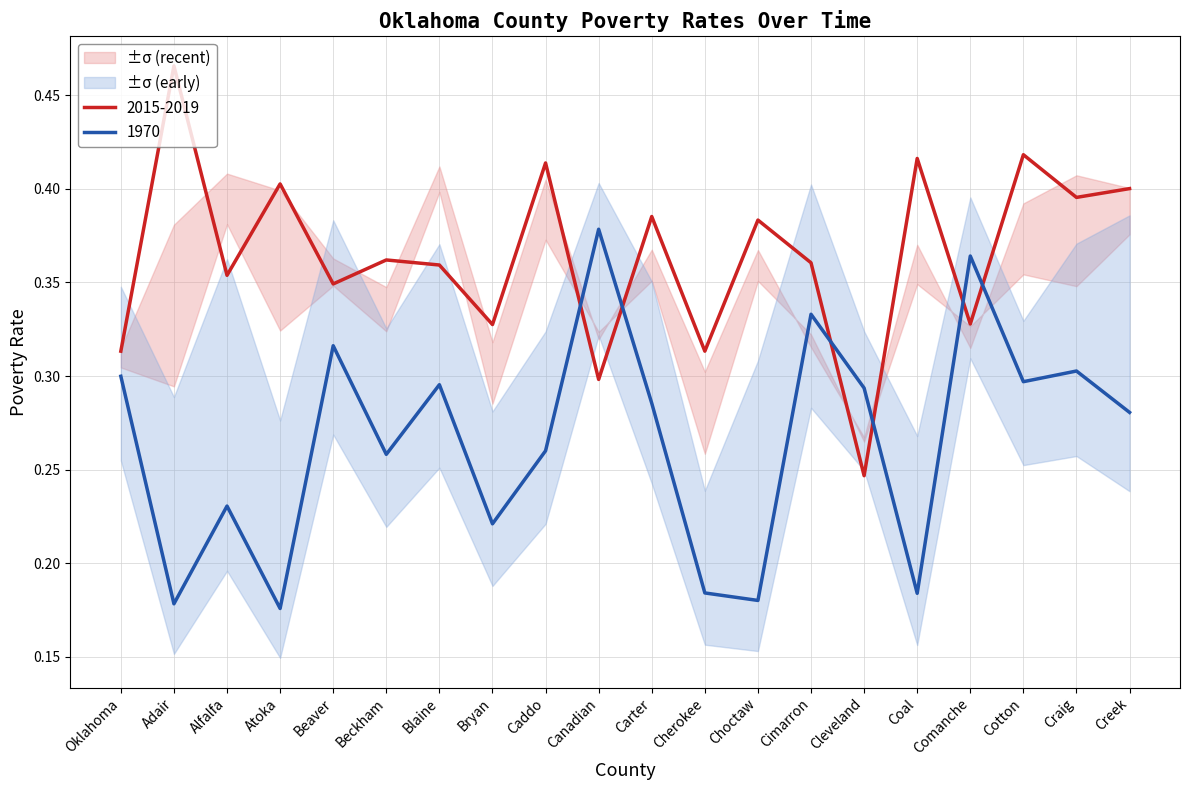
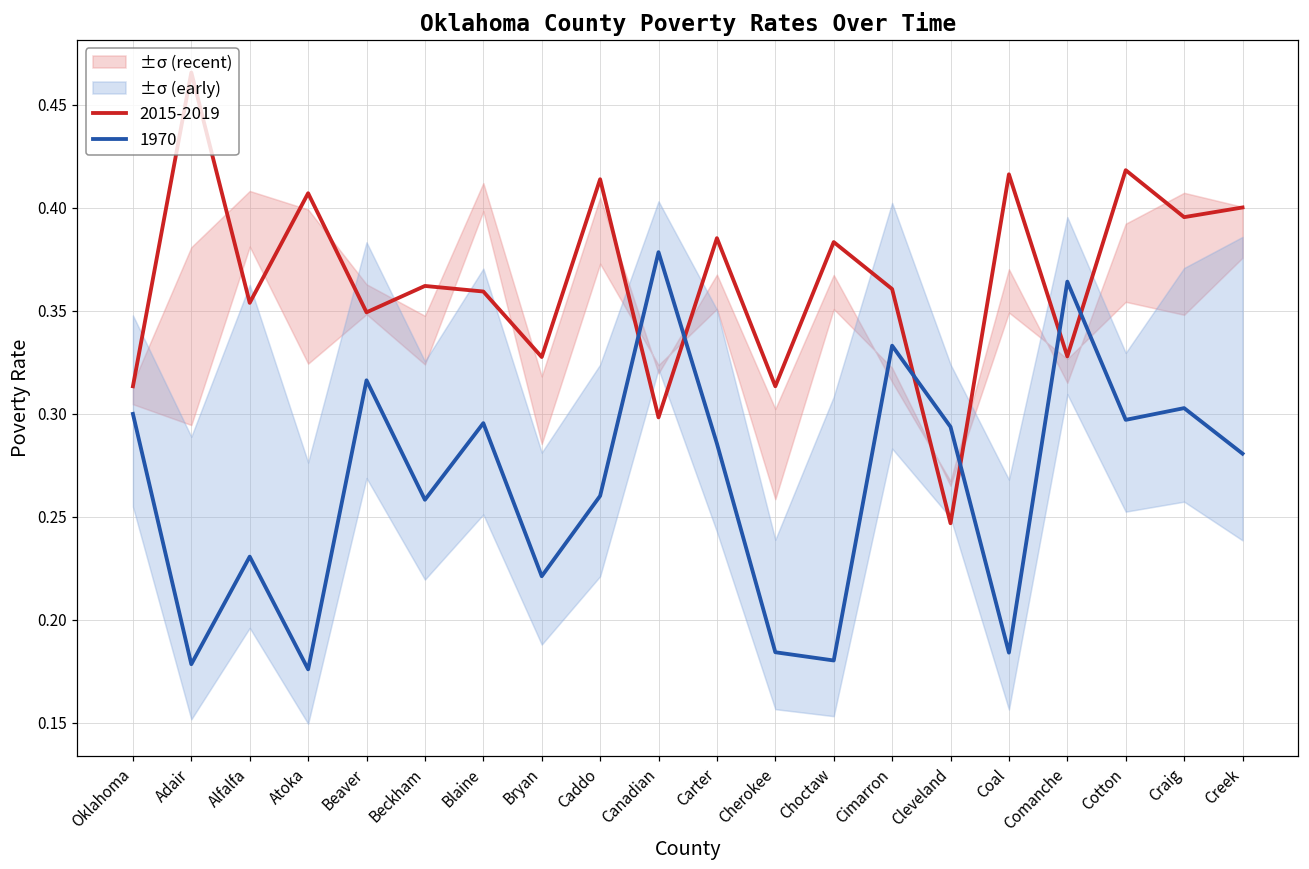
2015-2019, Atoka: 0.403 -> 0.407
